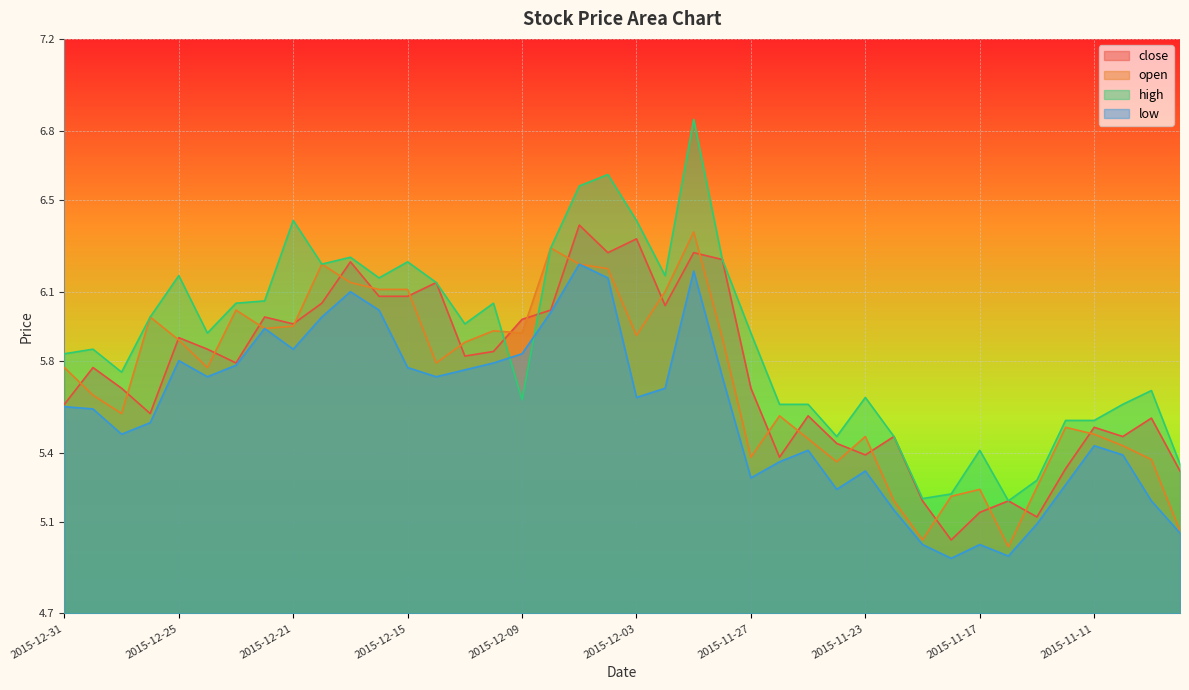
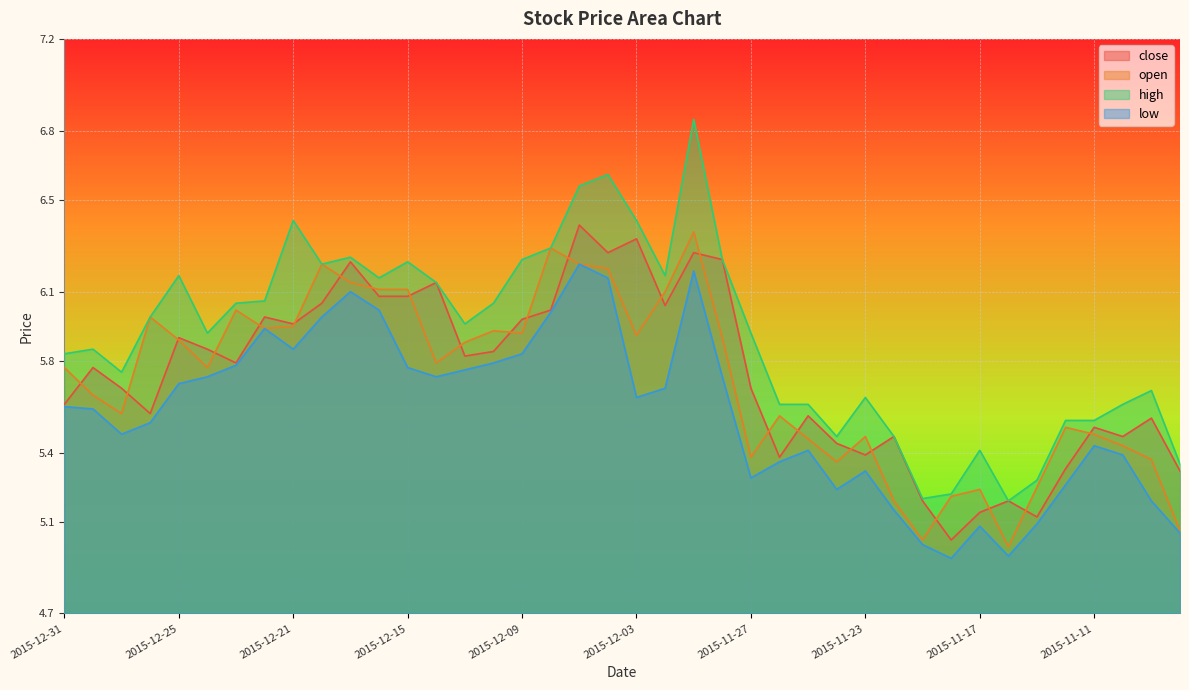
low, 2015-12-25: 5.8 -> 5.7
high, 2015-12-09: 5.63 -> 6.24
low, 2015-11-17: 5.00 -> 5.08
